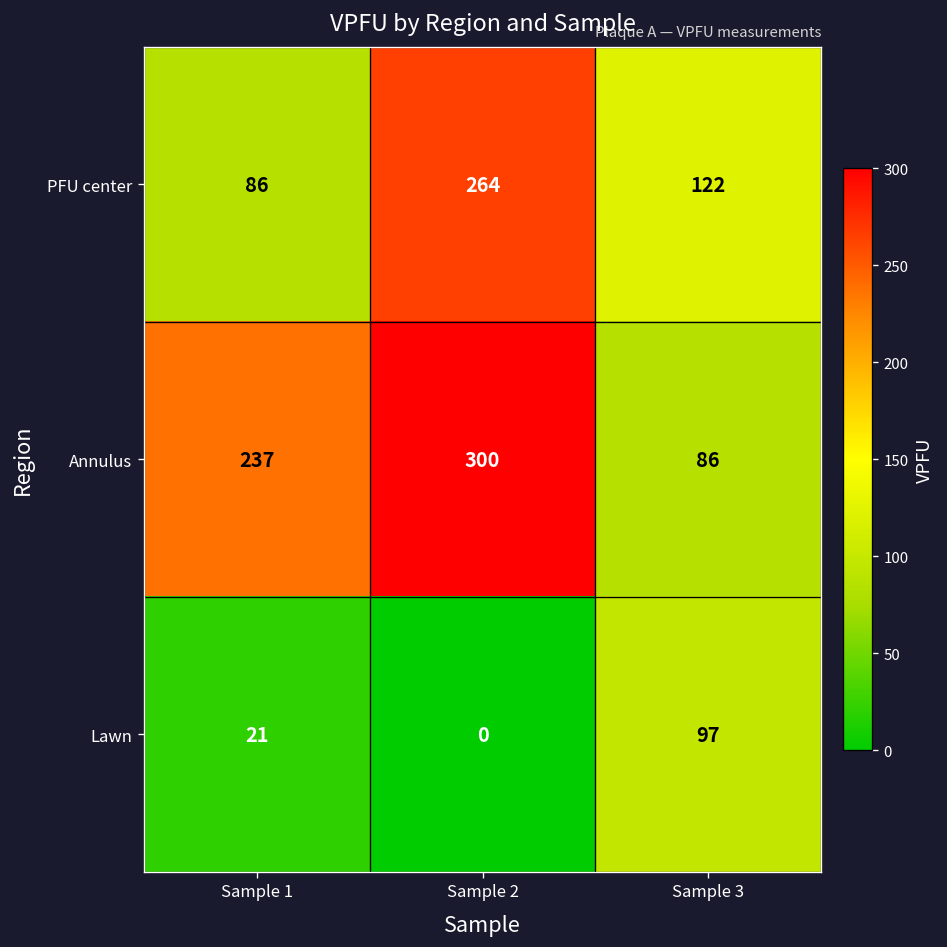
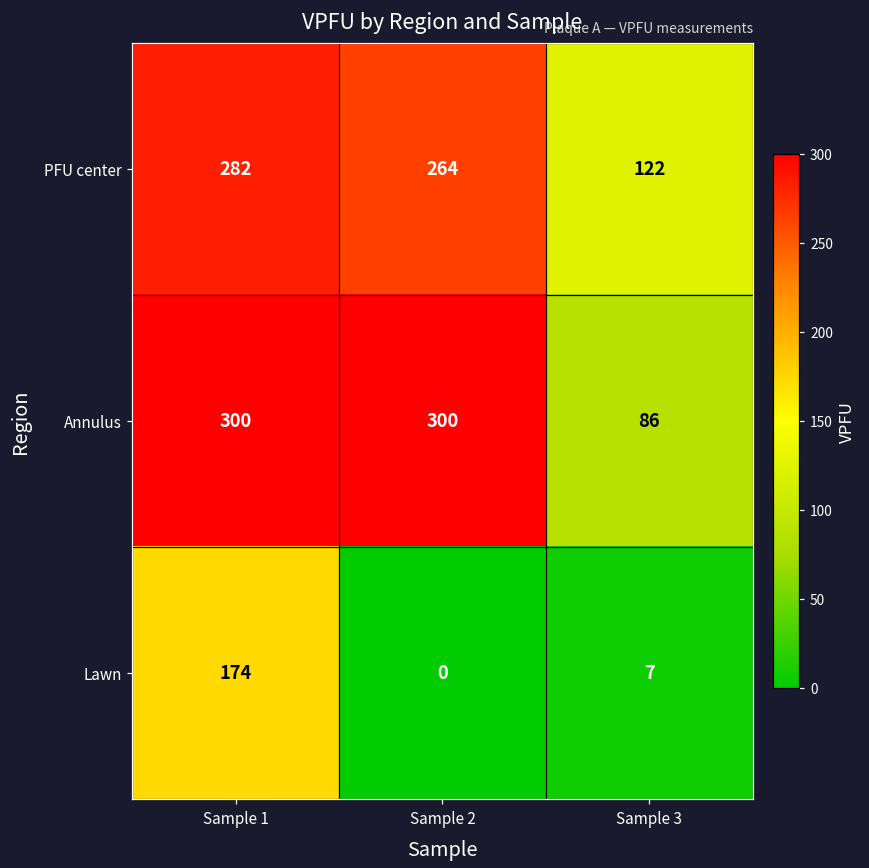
PFU center, Sample 1: 86 -> 282
Annulus, Sample 1: 237 -> 300
Lawn, Sample 1: 21 -> 174
Lawn, Sample 3: 97 -> 7
